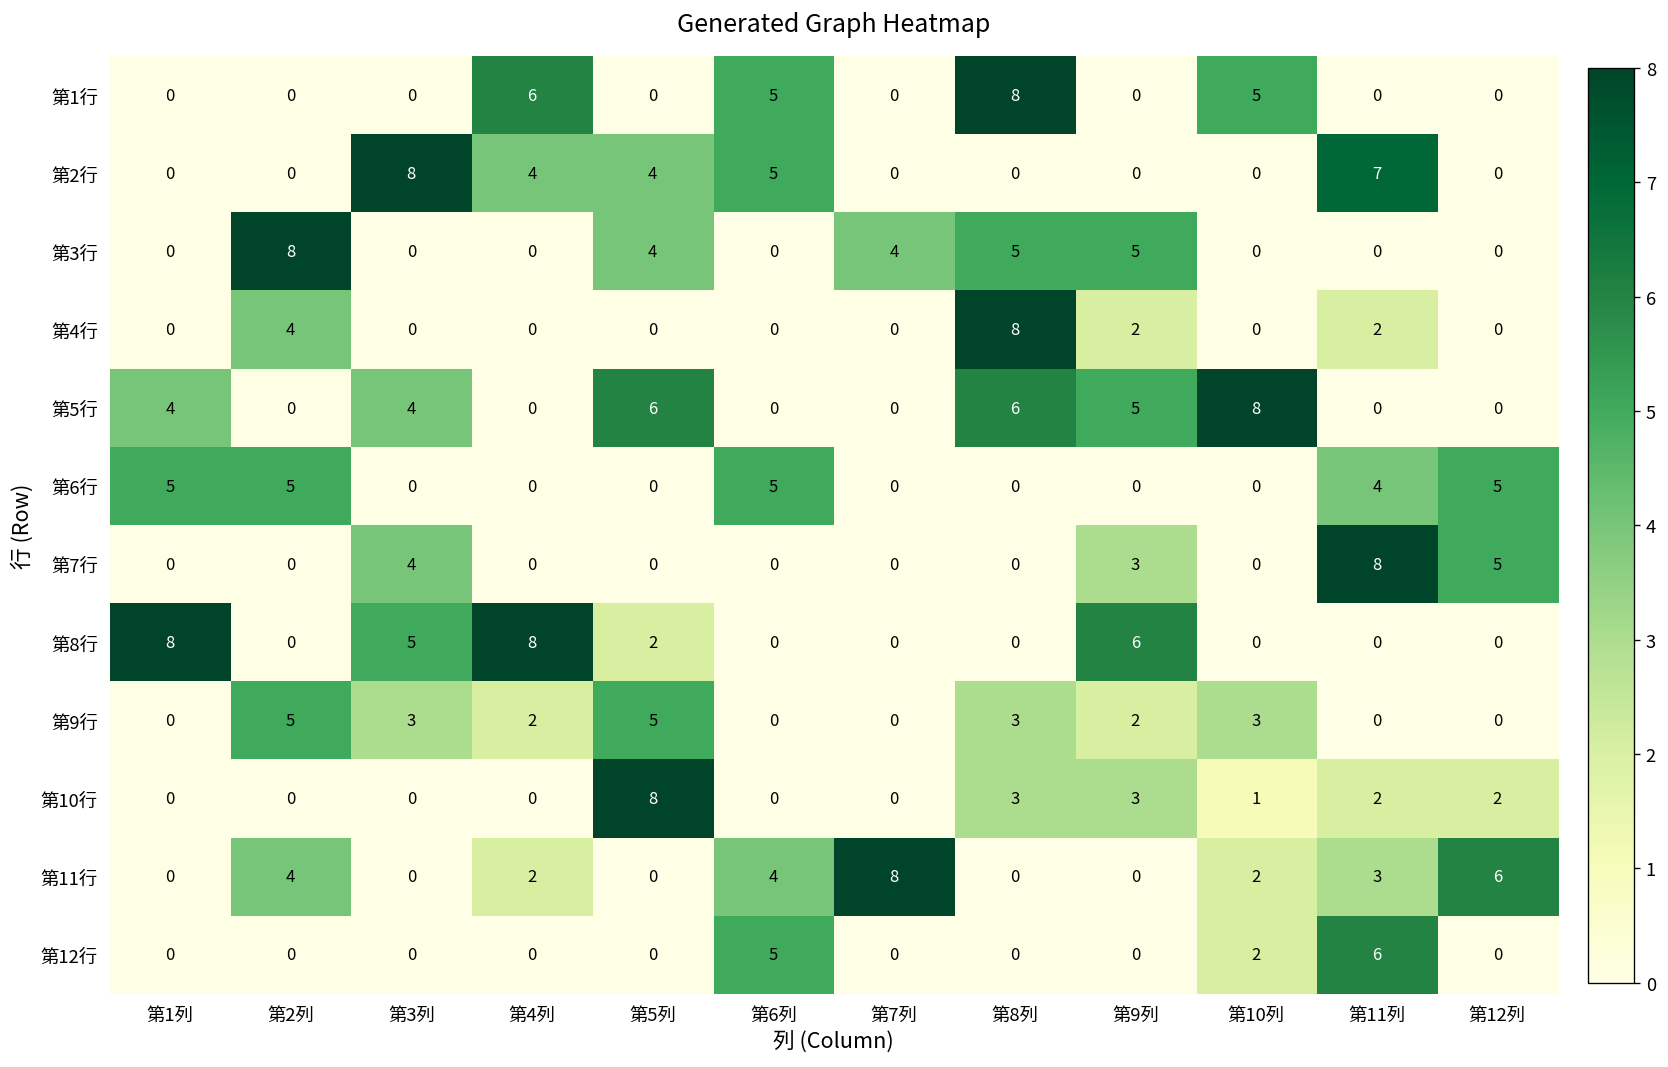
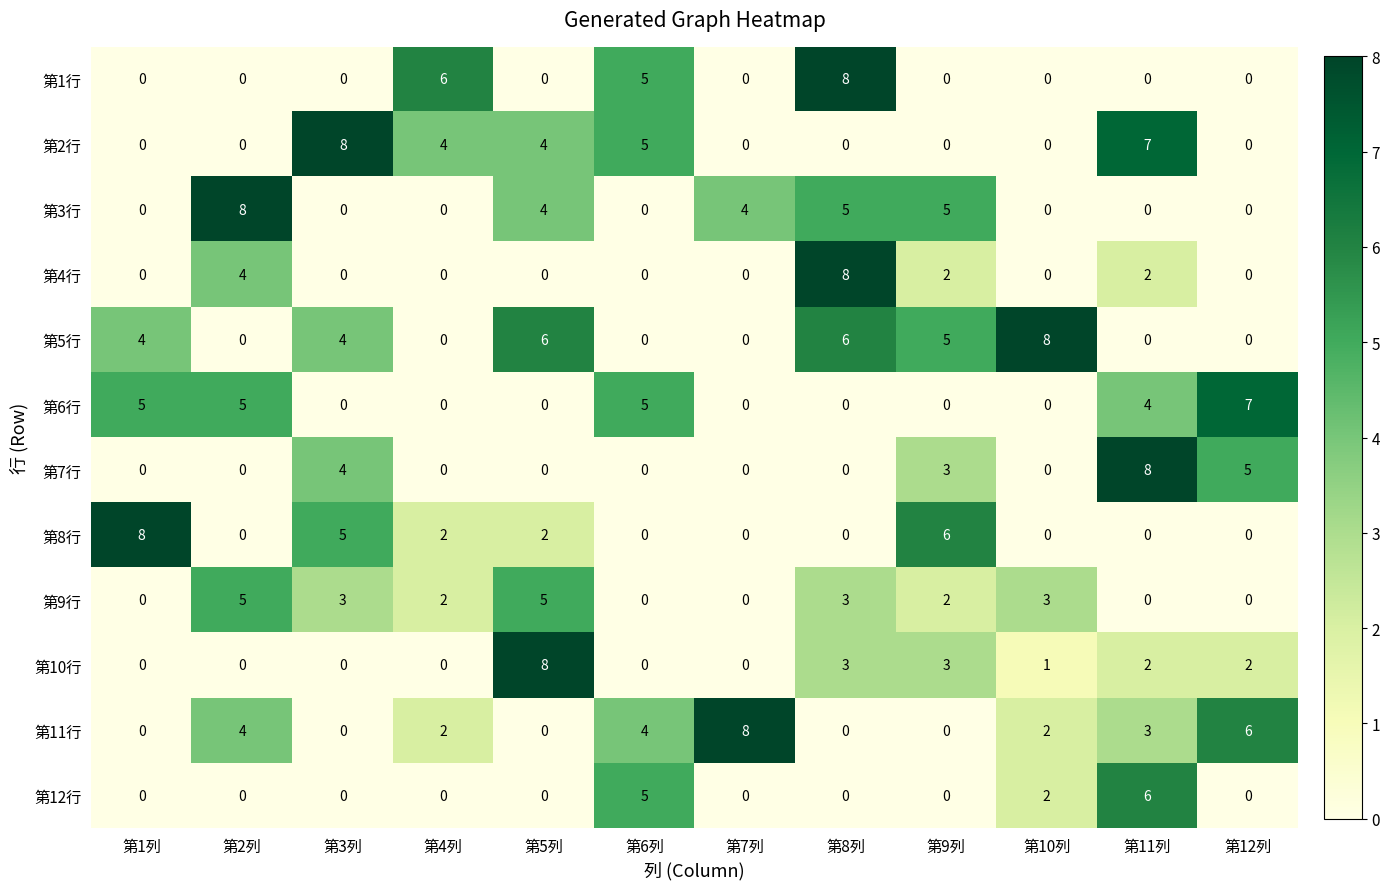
第1行, 第10列: 5 -> 0
第6行, 第12列: 5 -> 7
第8行, 第4列: 8 -> 2
